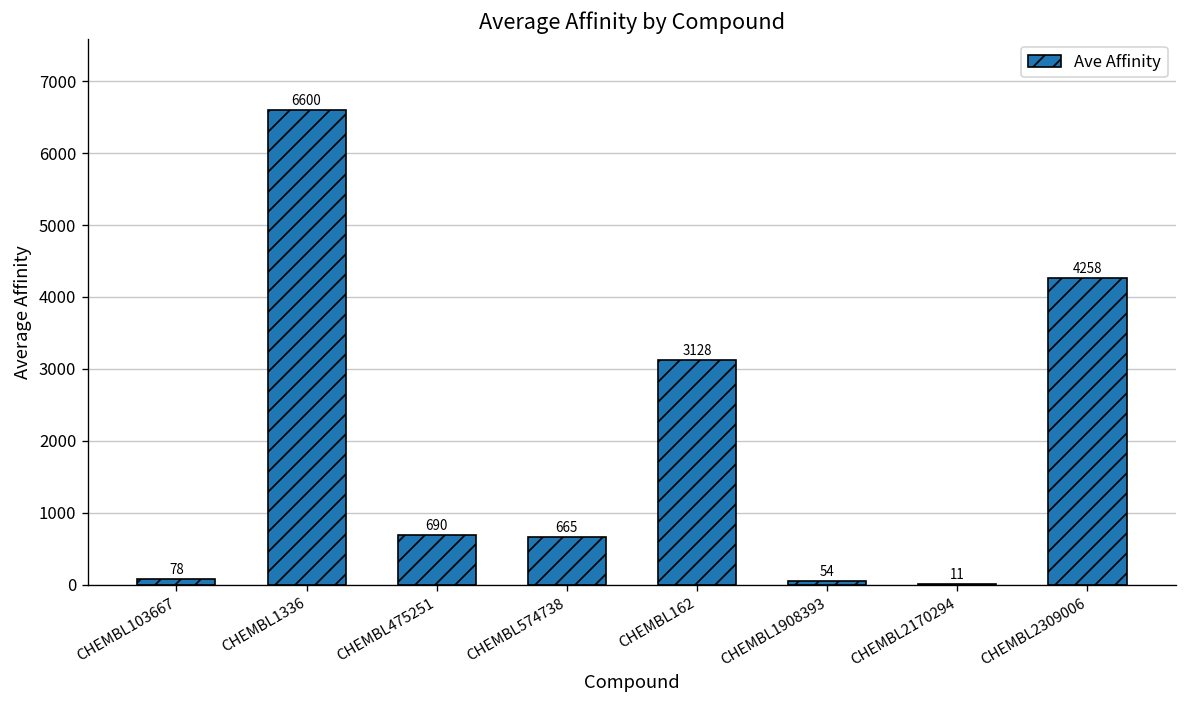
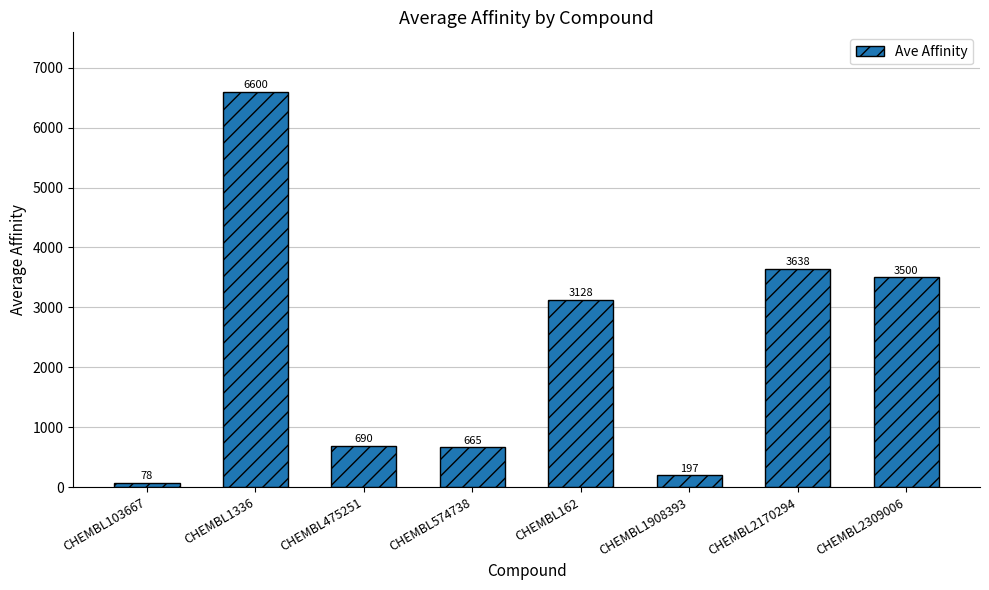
CHEMBL1908393: 54 -> 197
CHEMBL2170294: 11 -> 3638
CHEMBL2309006: 4258 -> 3500
